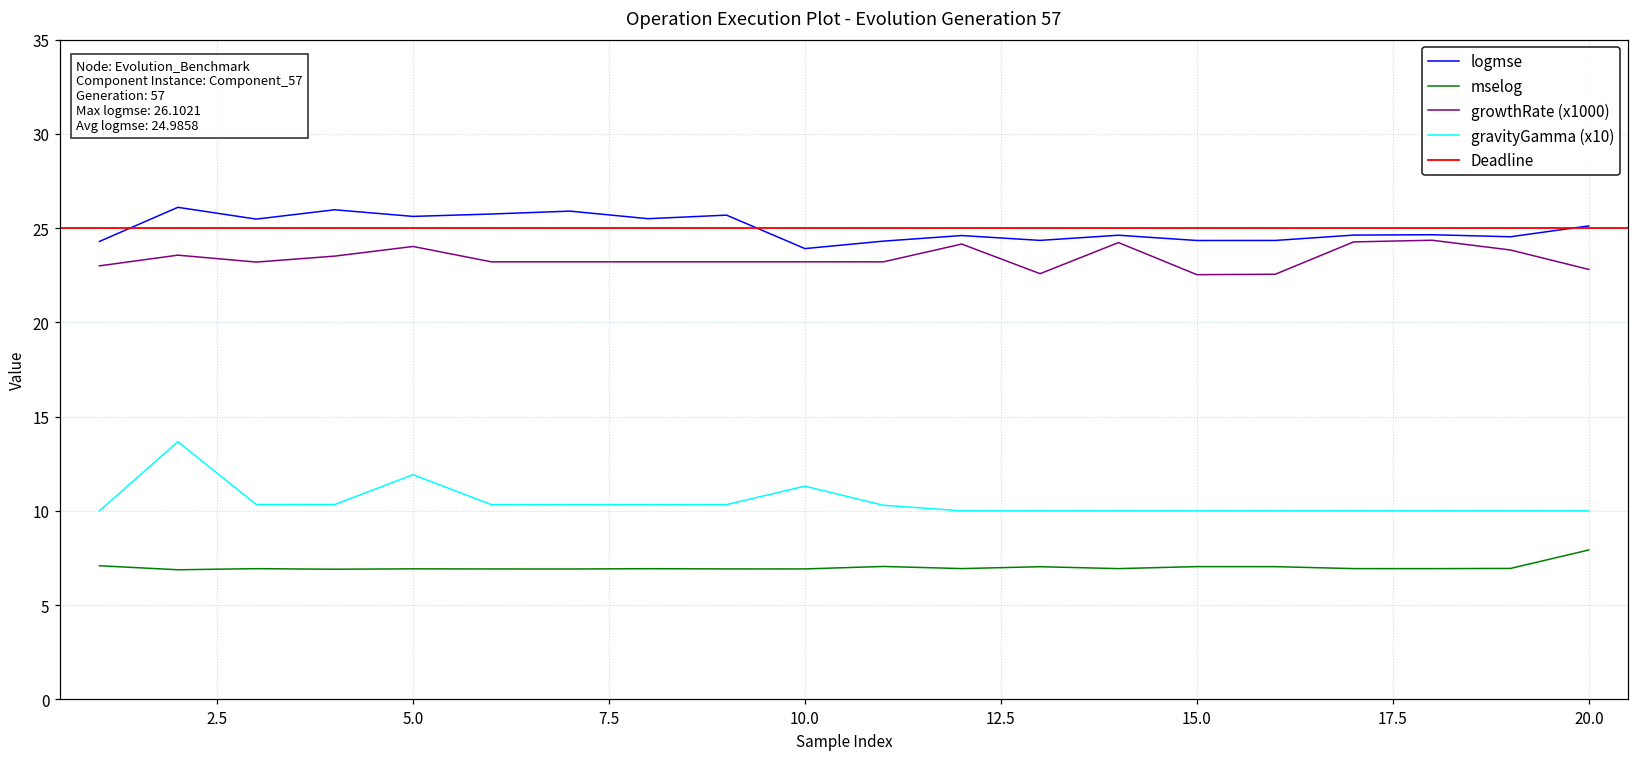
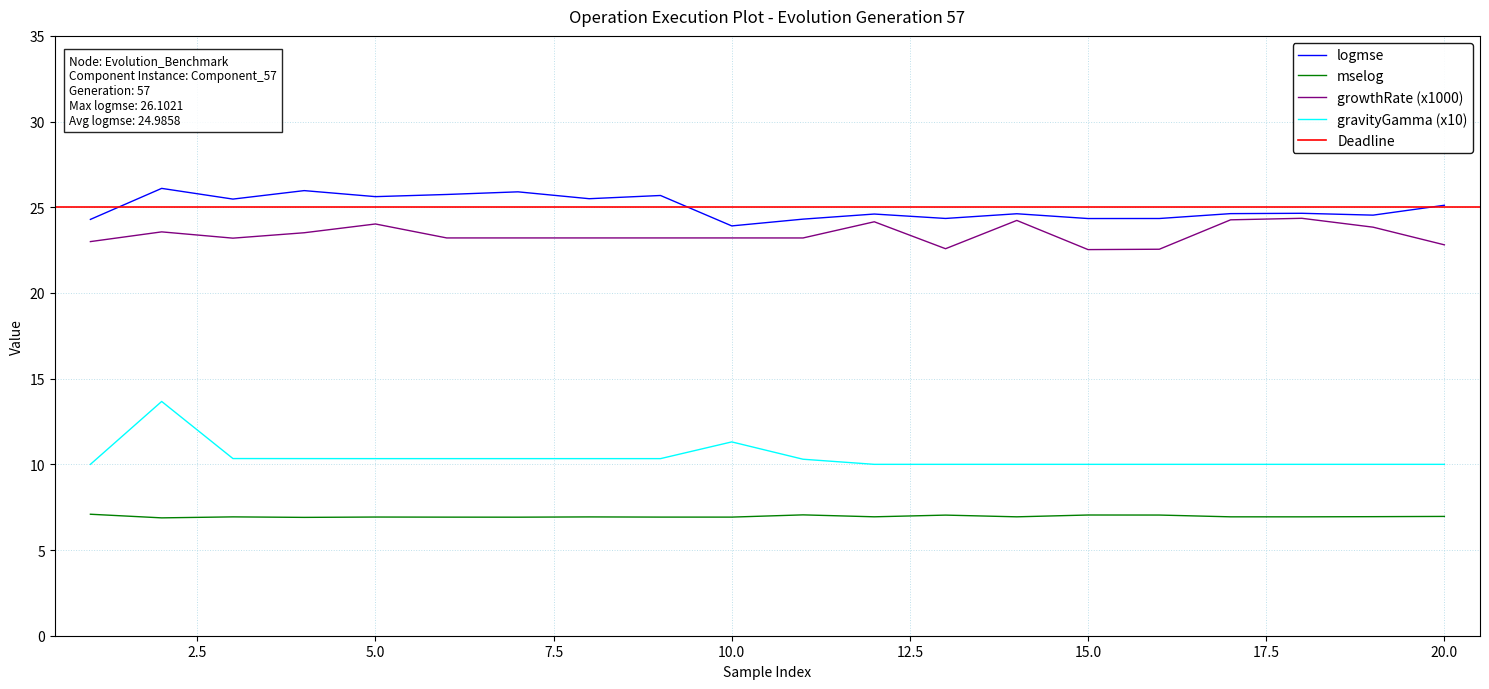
gravityGamma (x10), 5.0: 11.9 -> 10.3
mselog, 20.0: 7.9 -> 7.0
